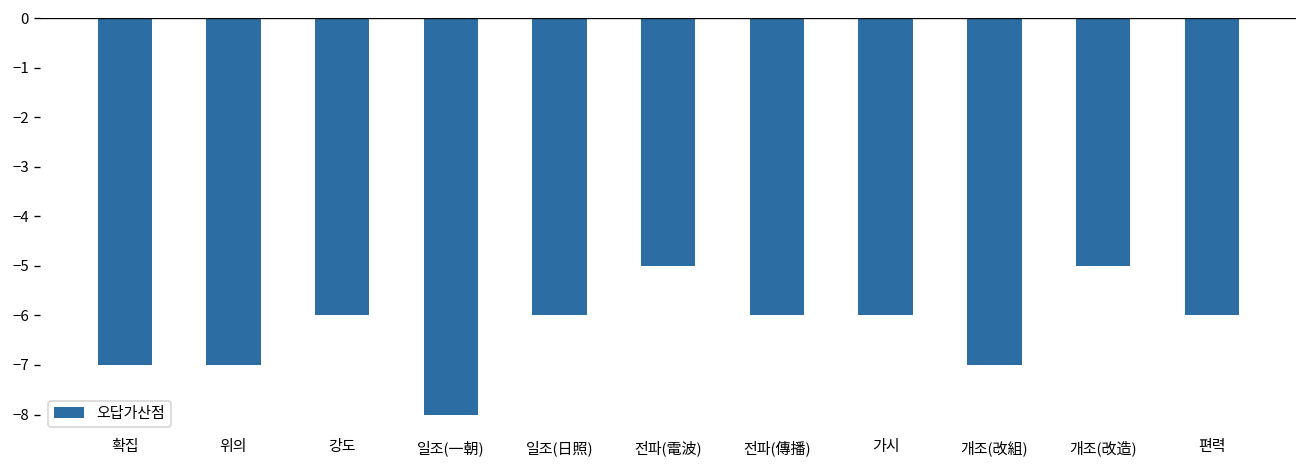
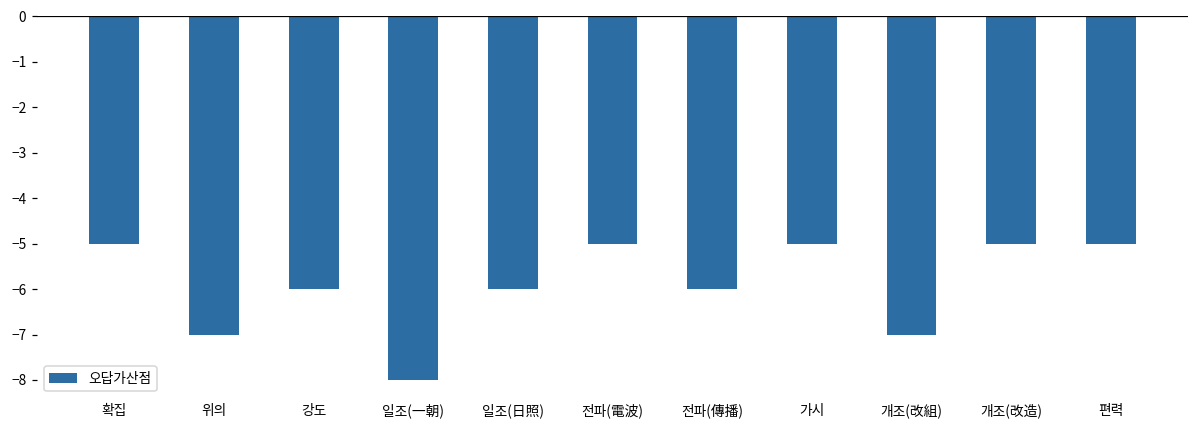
확집: -7 -> -5
가시: -6 -> -5
편력: -6 -> -5
